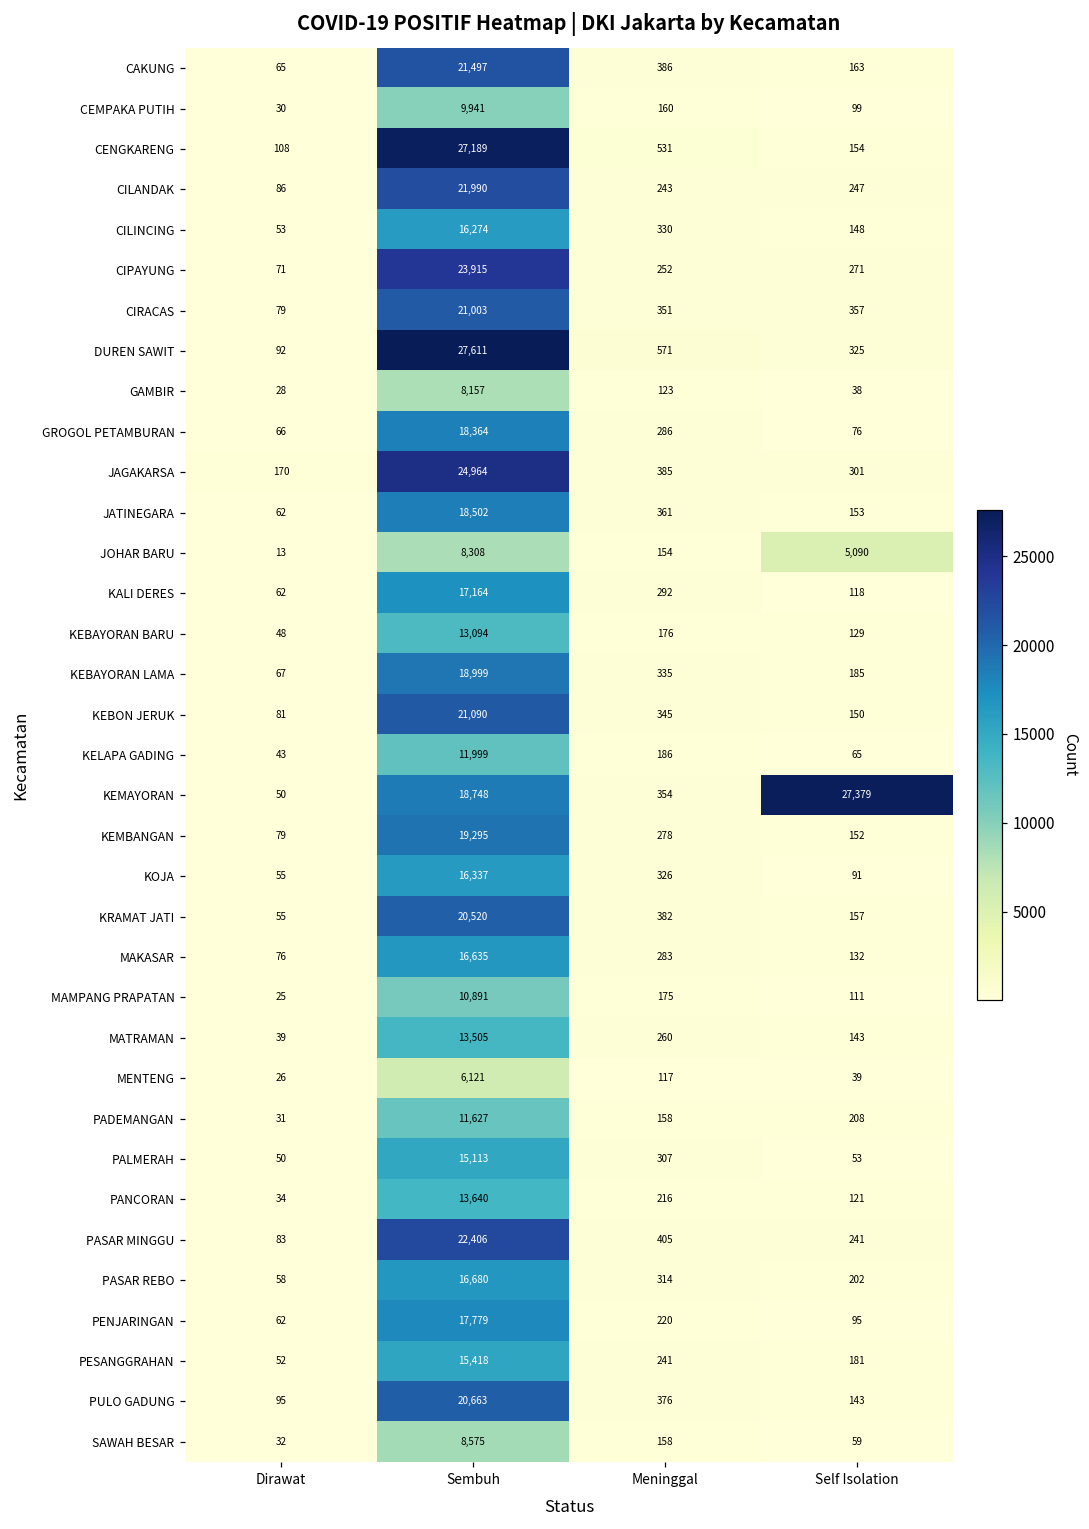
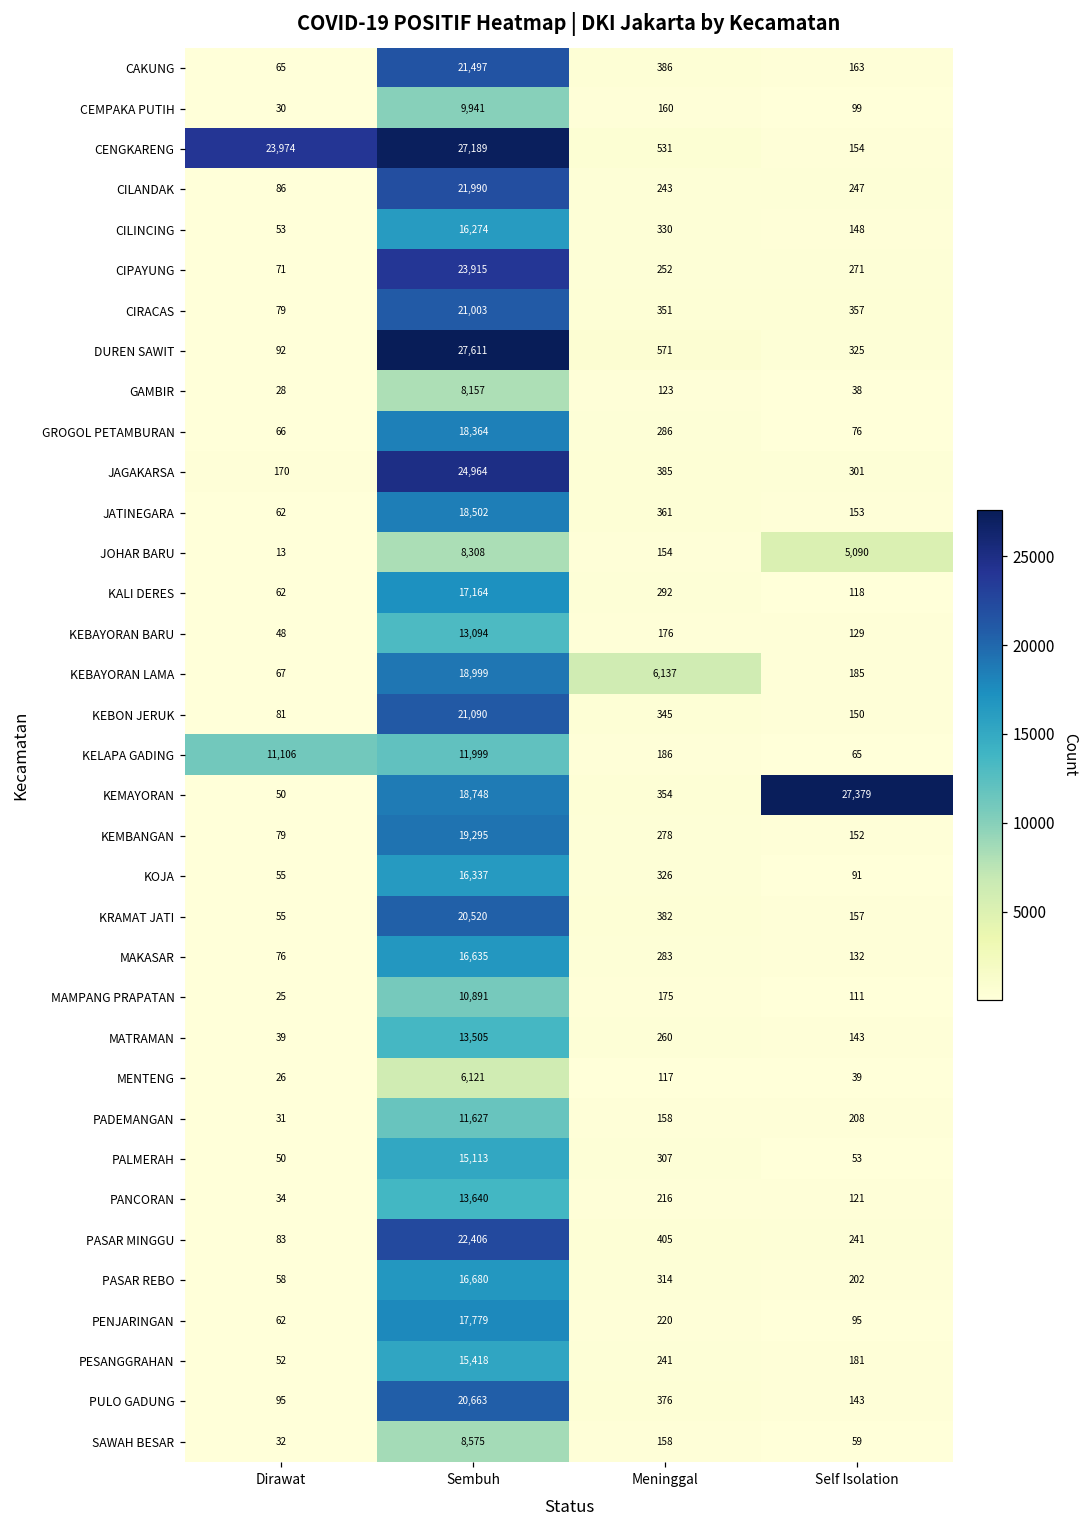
CENGKARENG, Dirawat: 108 -> 23,974
KEBAYORAN LAMA, Meninggal: 335 -> 6,137
KELAPA GADING, Dirawat: 43 -> 11,106
